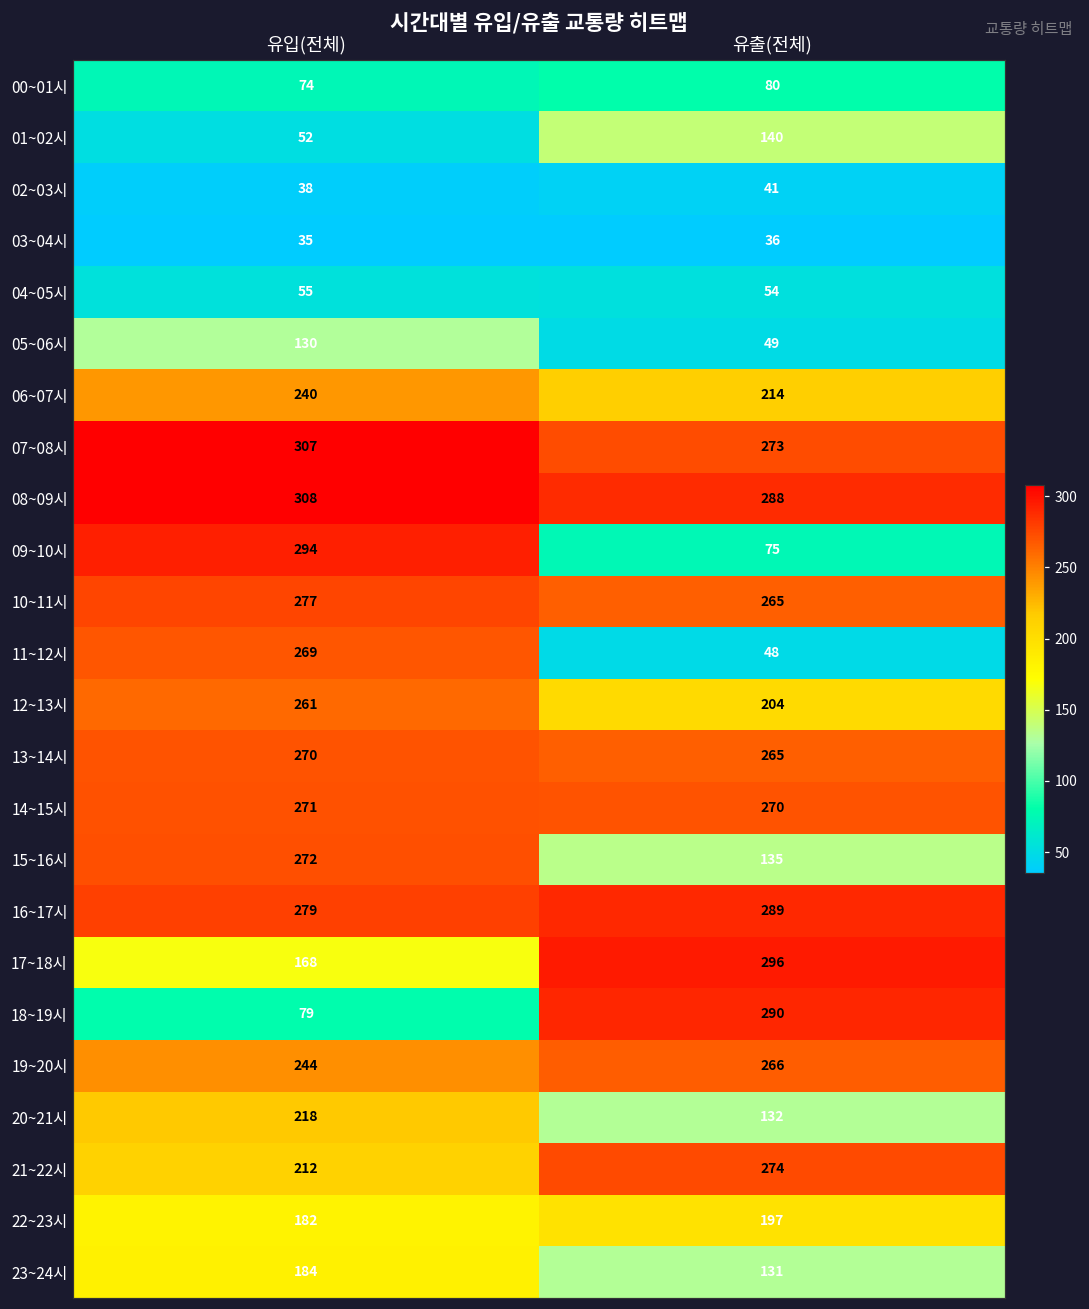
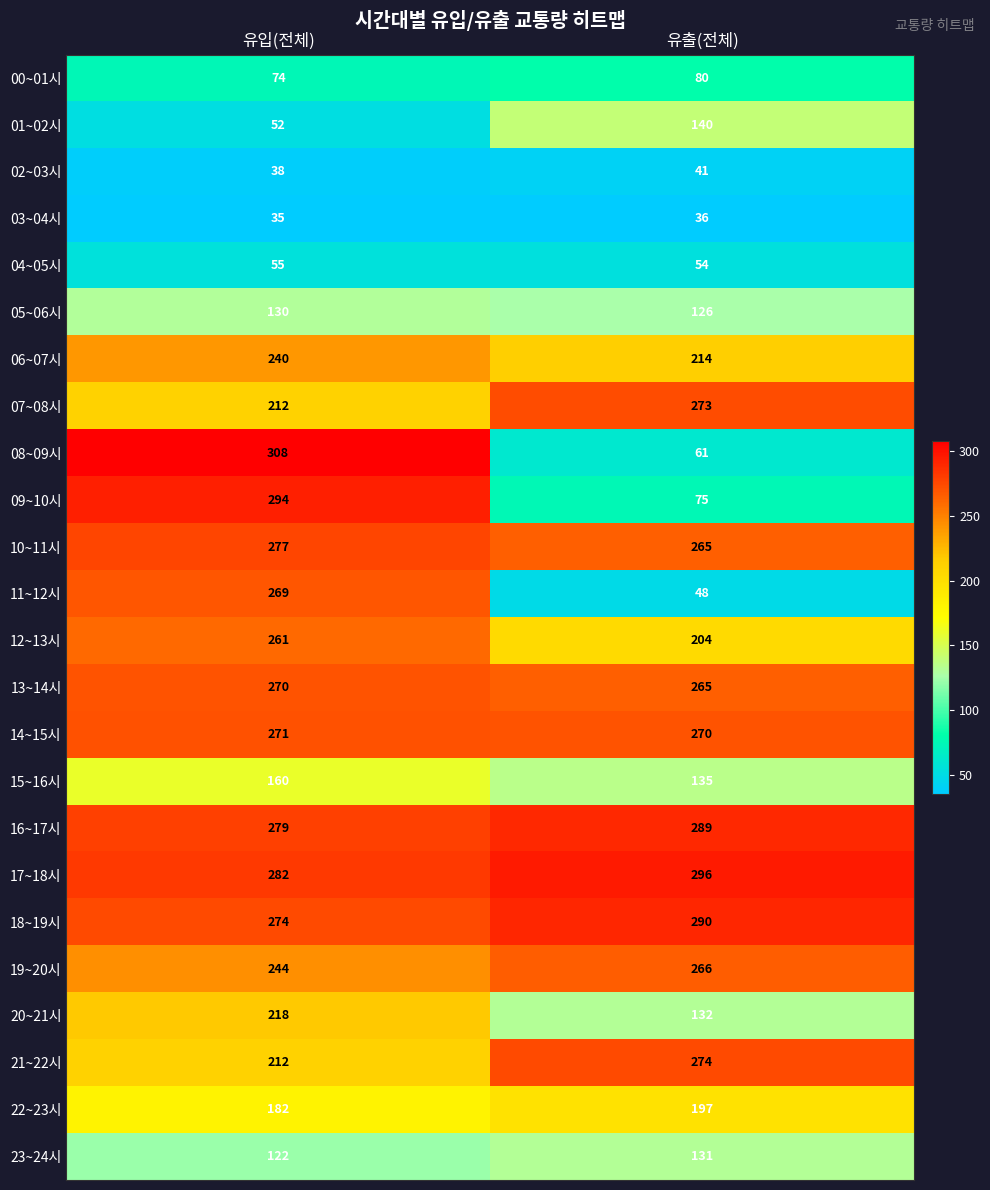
05~06시, 유출(전체): 49 -> 126
07~08시, 유입(전체): 307 -> 212
08~09시, 유출(전체): 288 -> 61
15~16시, 유입(전체): 272 -> 160
17~18시, 유입(전체): 168 -> 282
18~19시, 유입(전체): 79 -> 274
23~24시, 유입(전체): 184 -> 122
